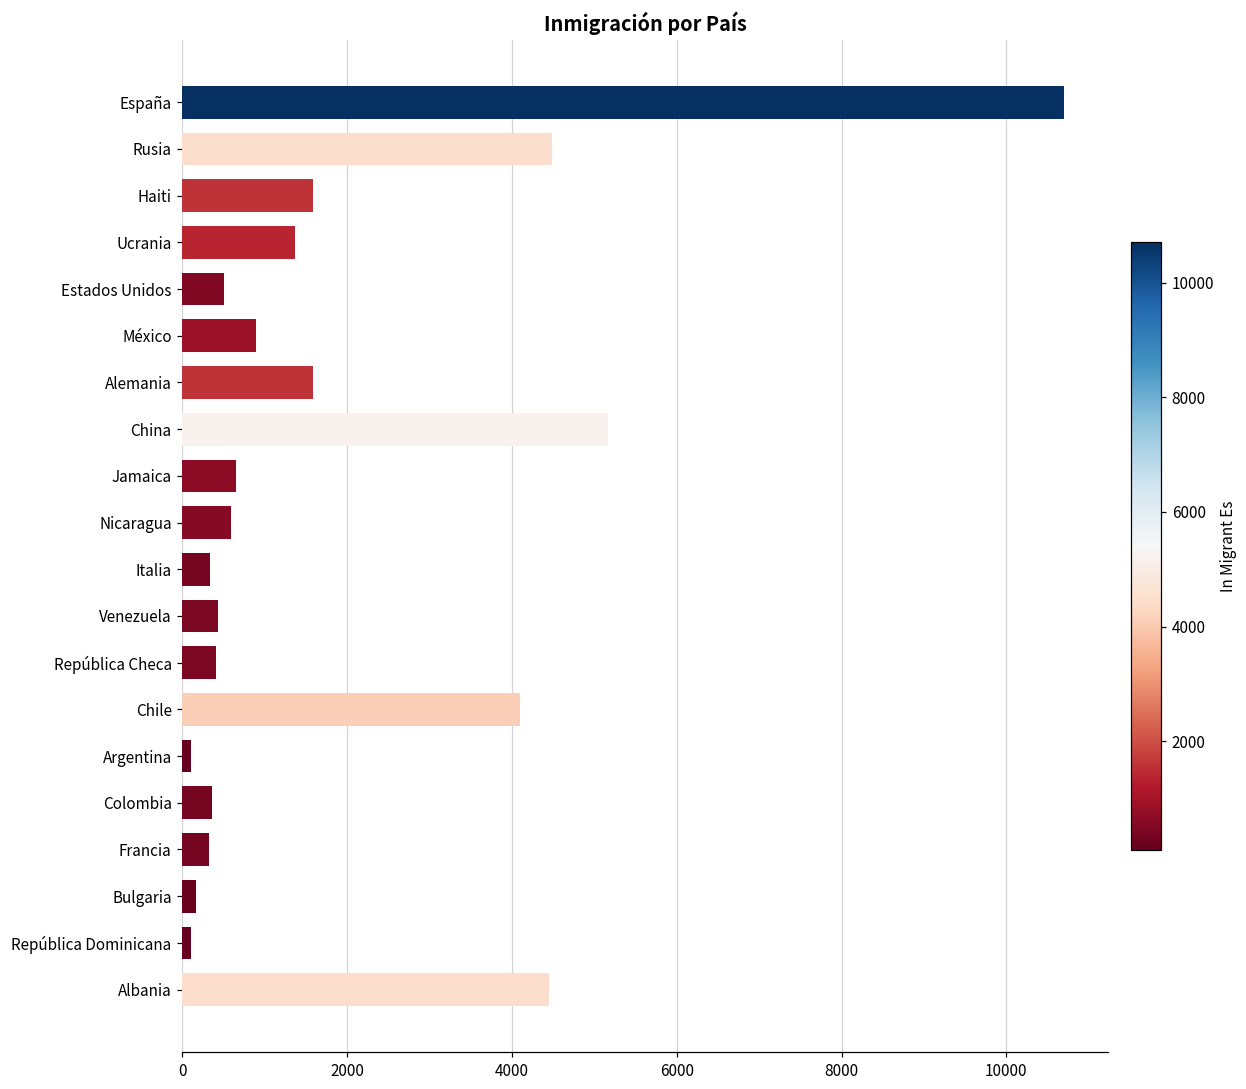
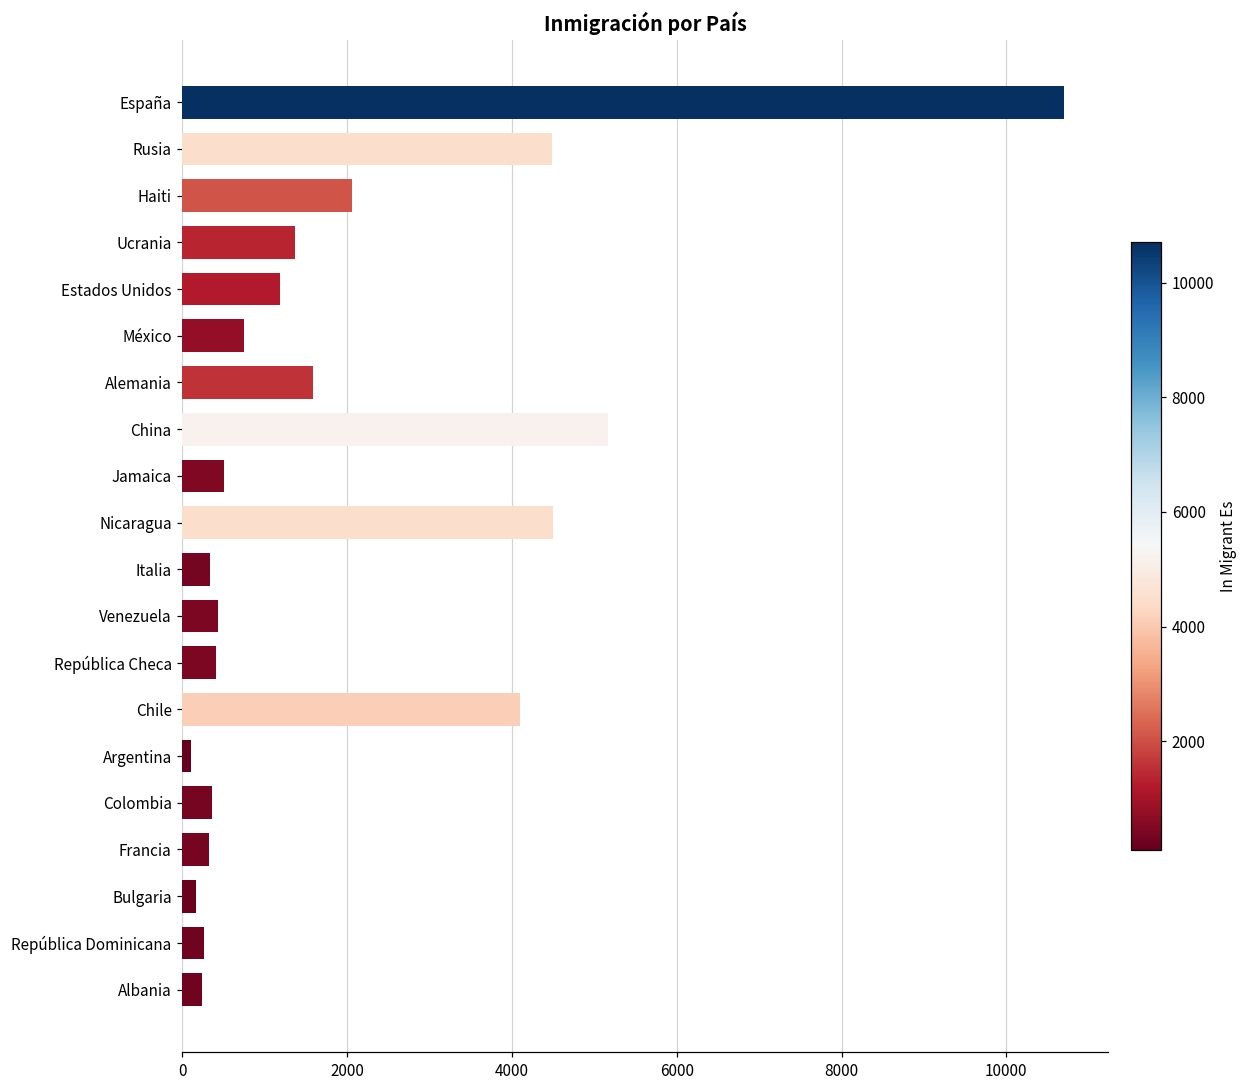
Haiti: 1600 -> 2100
Estados Unidos: 500 -> 1200
México: 900 -> 700
Jamaica: 700 -> 500
Nicaragua: 600 -> 4500
República Dominicana: 100 -> 300
Albania: 4400 -> 200
